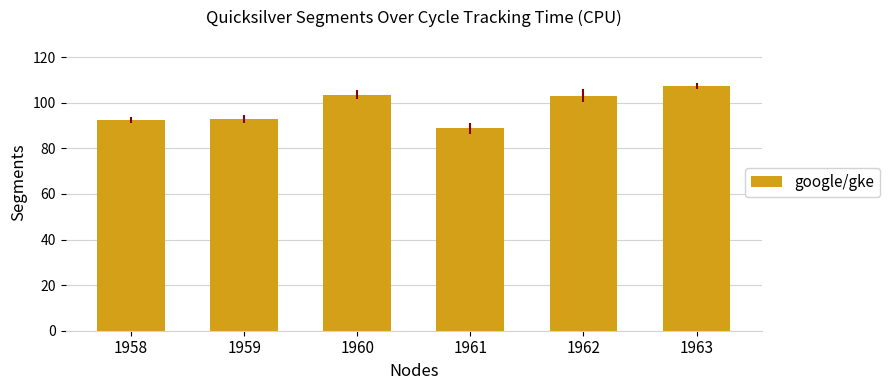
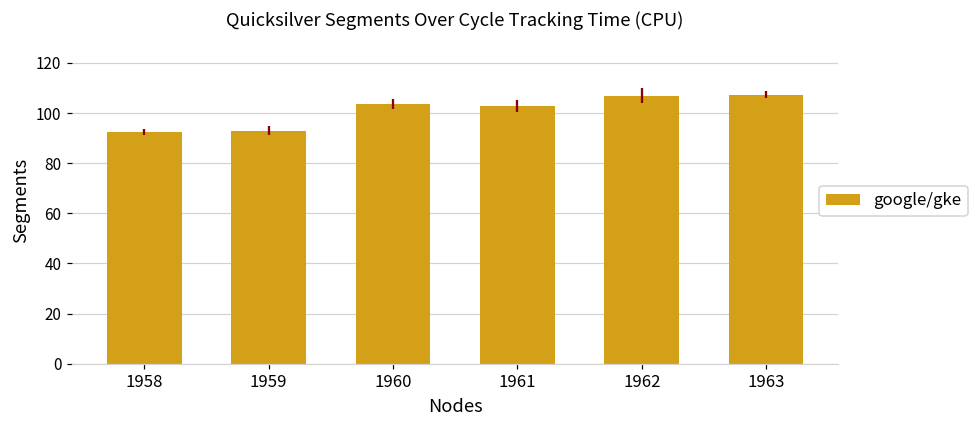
1961: 89 -> 103
1962: 103 -> 107
